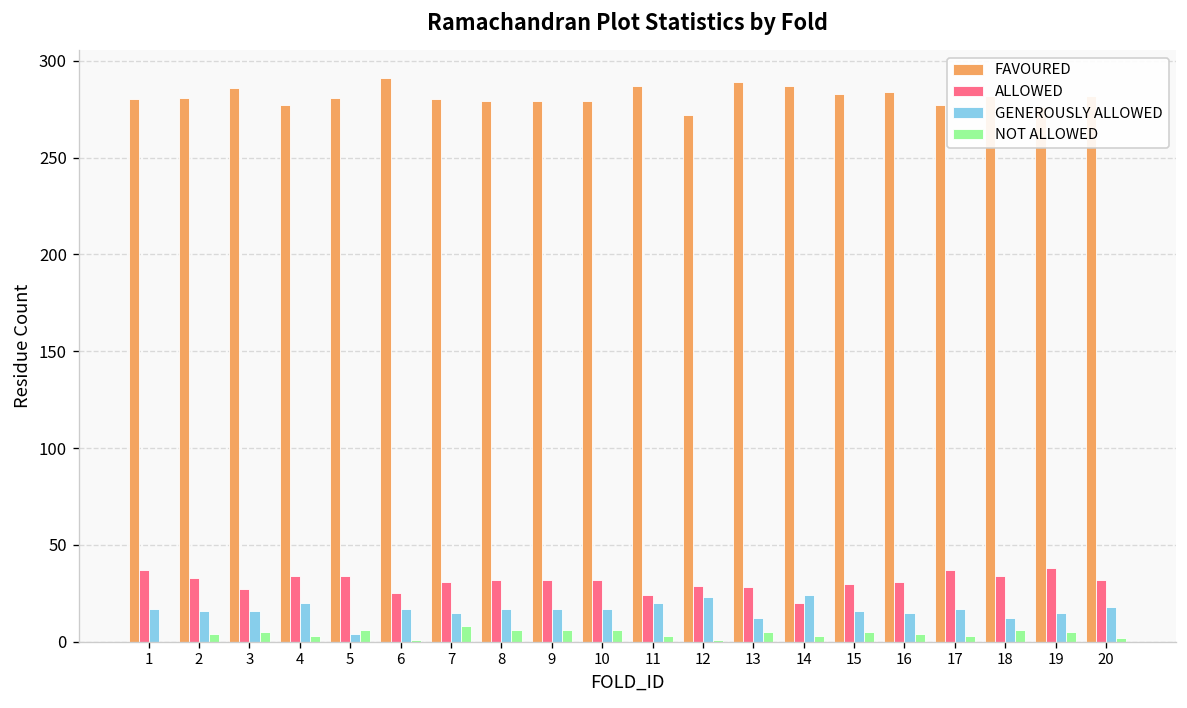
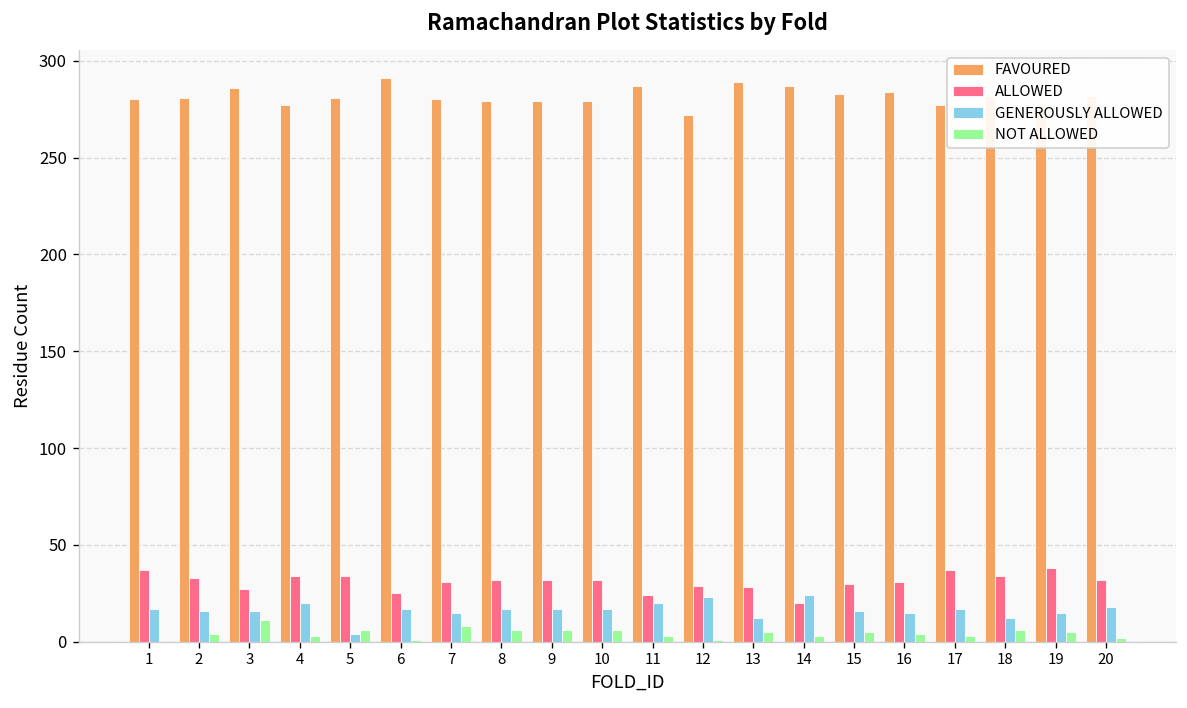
NOT ALLOWED, 3: 5 -> 11
